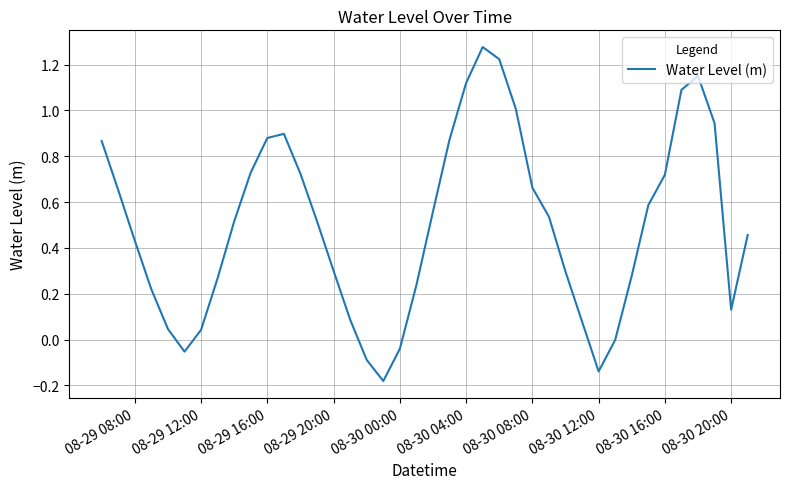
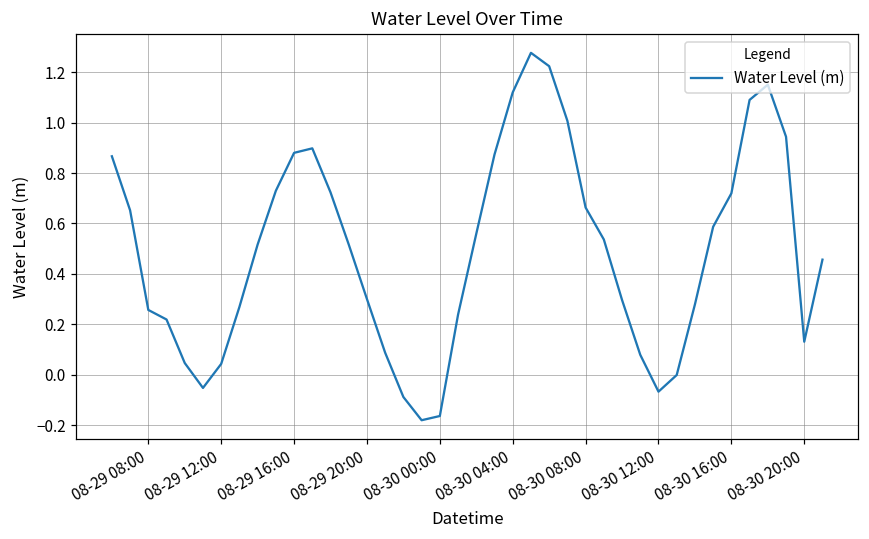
08-29 08:00: 0.43 -> 0.26
08-30 00:00: -0.04 -> -0.16
08-30 12:00: -0.14 -> -0.07
